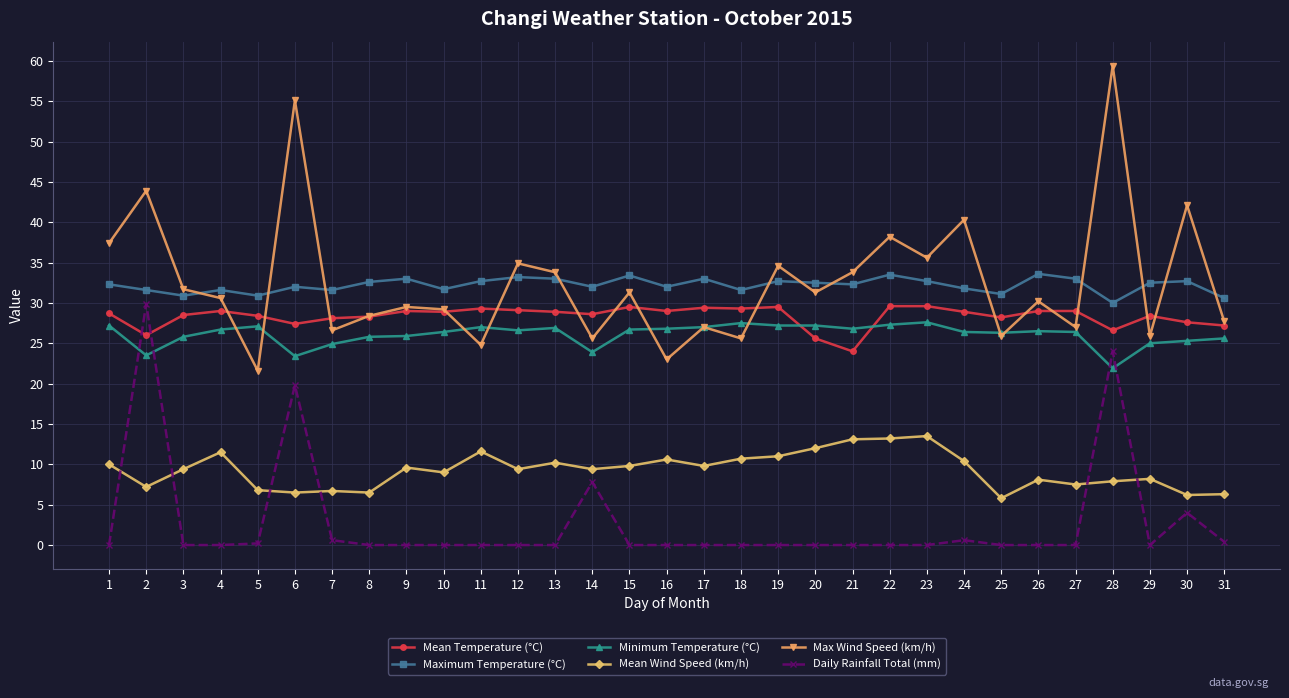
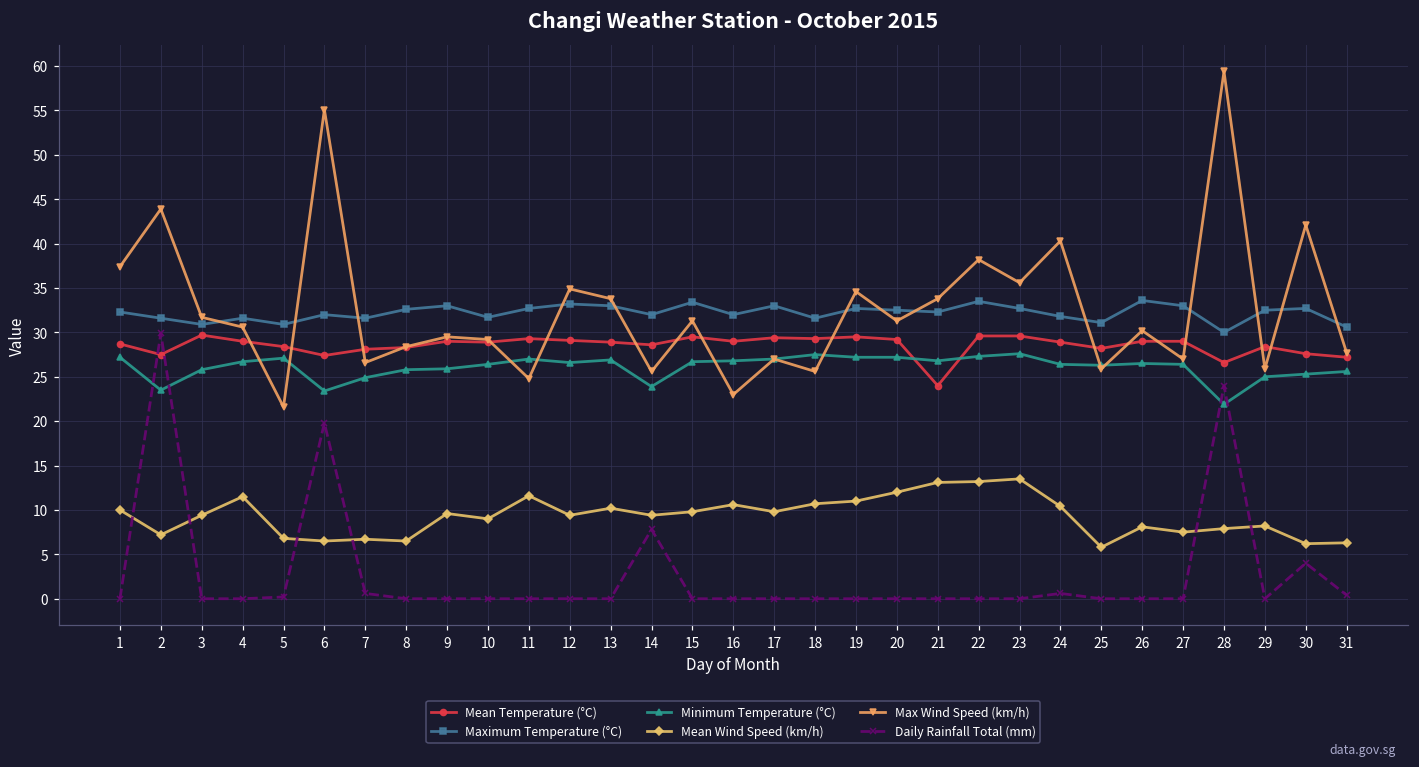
Mean Temperature (°C), 2: 26 -> 28
Mean Temperature (°C), 3: 29 -> 30
Mean Temperature (°C), 20: 26 -> 29
